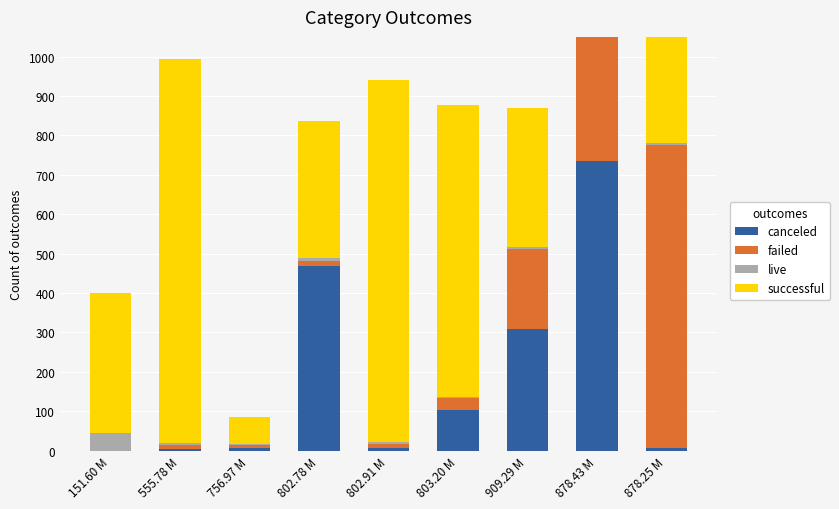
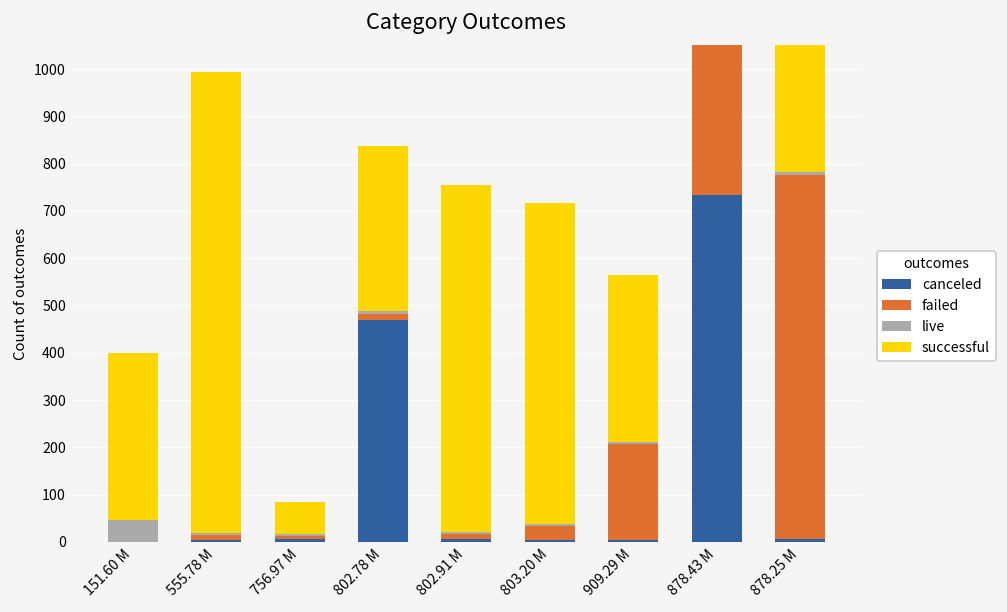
successful, 802.91 M: 920 -> 730
canceled, 803.20 M: 100 -> 0
successful, 803.20 M: 740 -> 680
canceled, 909.29 M: 310 -> 10
